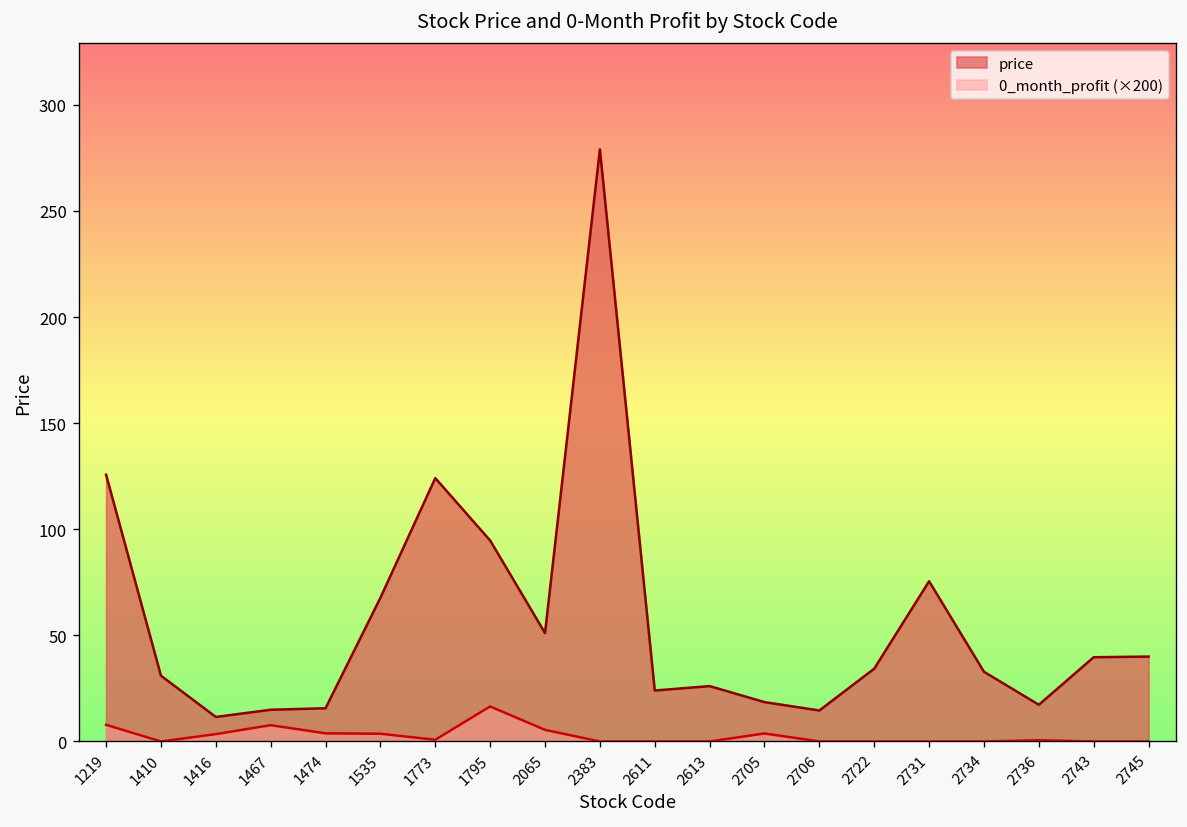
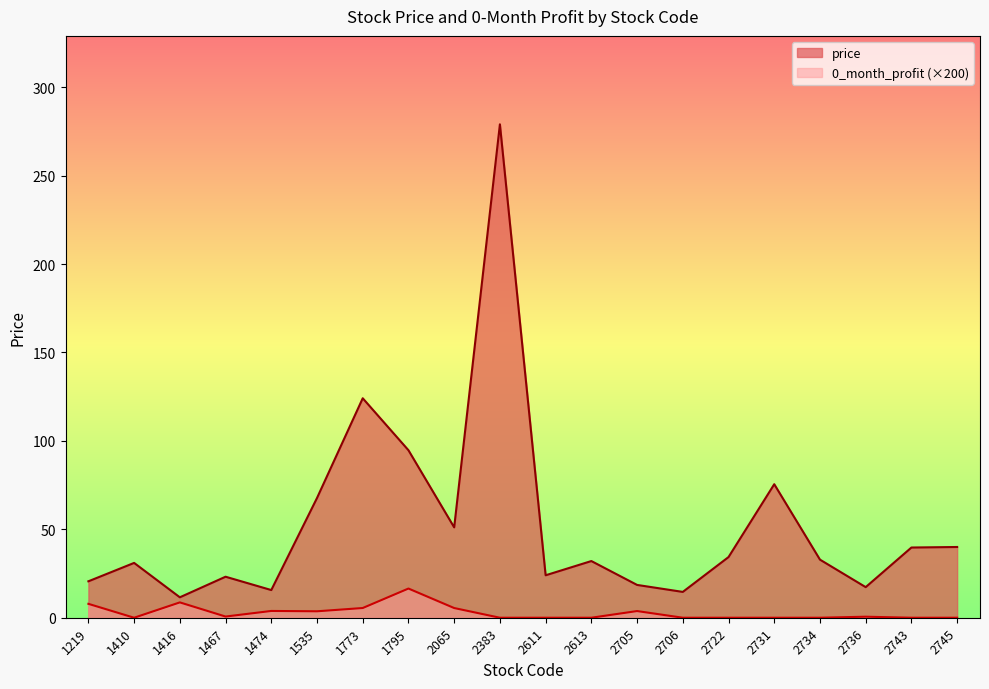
price, 1219: 126 -> 21
0_month_profit (×200), 1416: 3 -> 9
price, 1467: 15 -> 23
0_month_profit (×200), 1467: 8 -> 1
0_month_profit (×200), 1773: 1 -> 5
price, 2613: 26 -> 32
